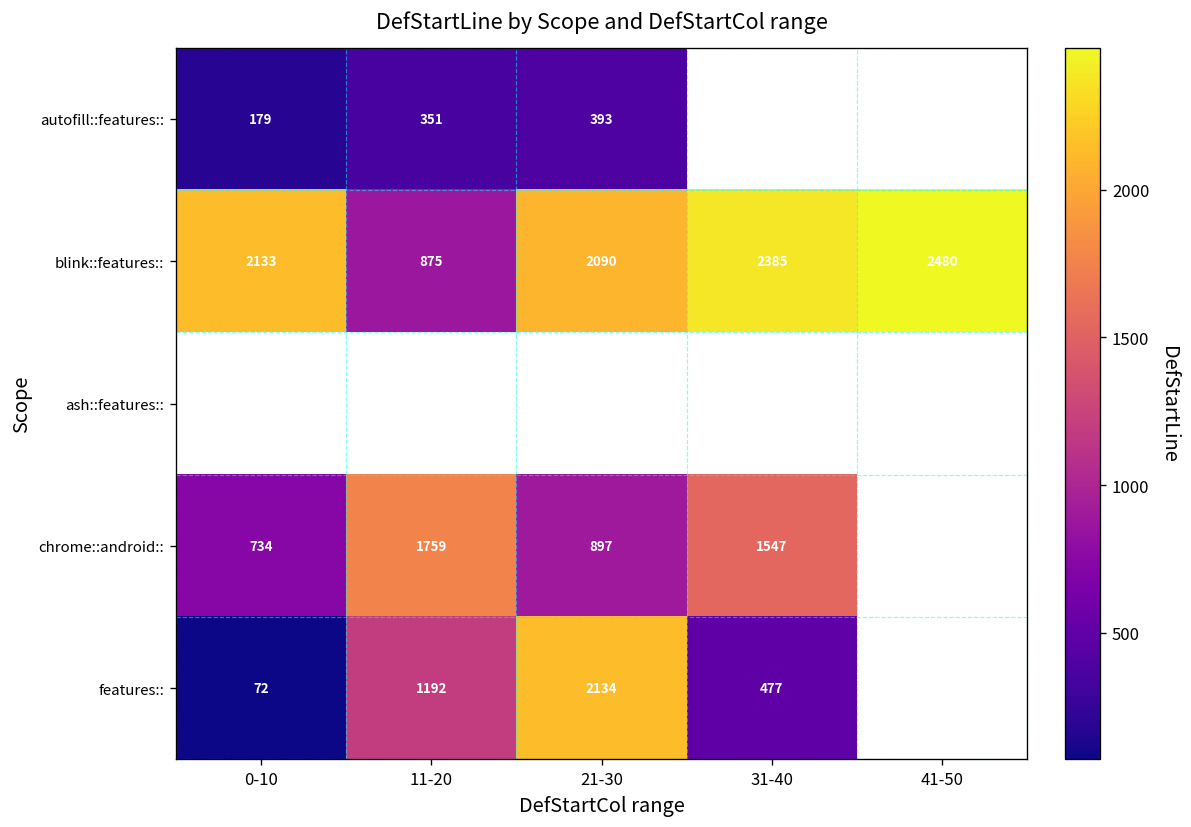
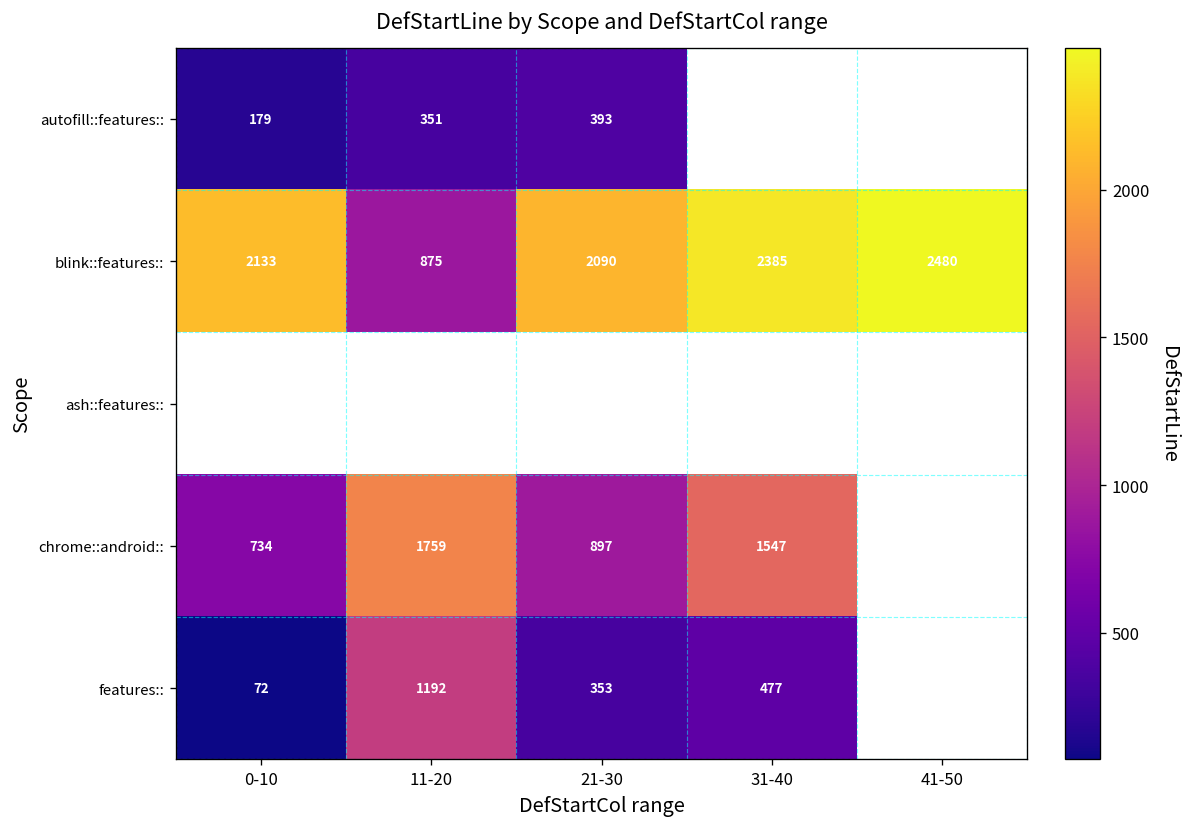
features::, 21-30: 2134 -> 353
